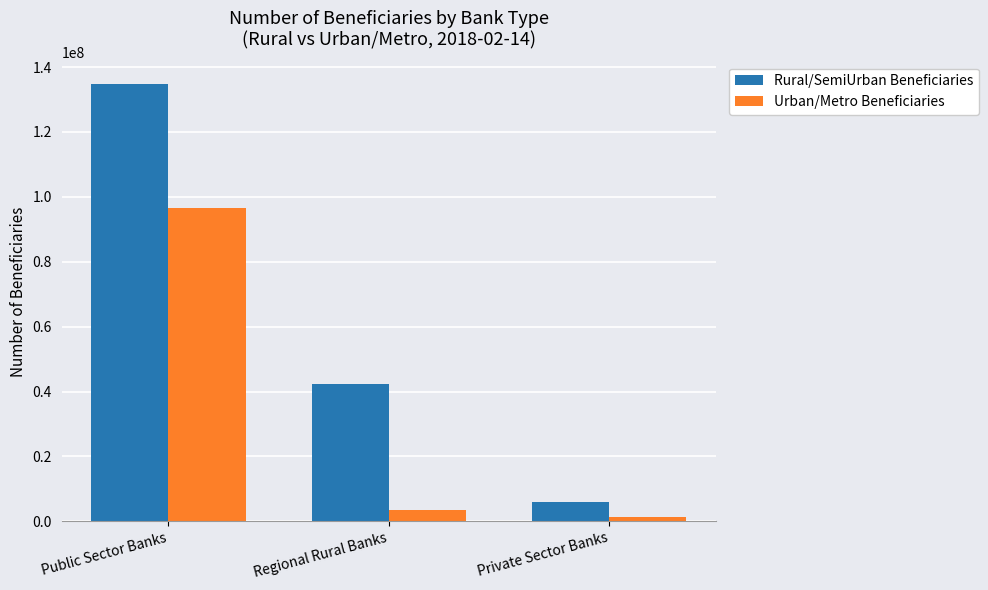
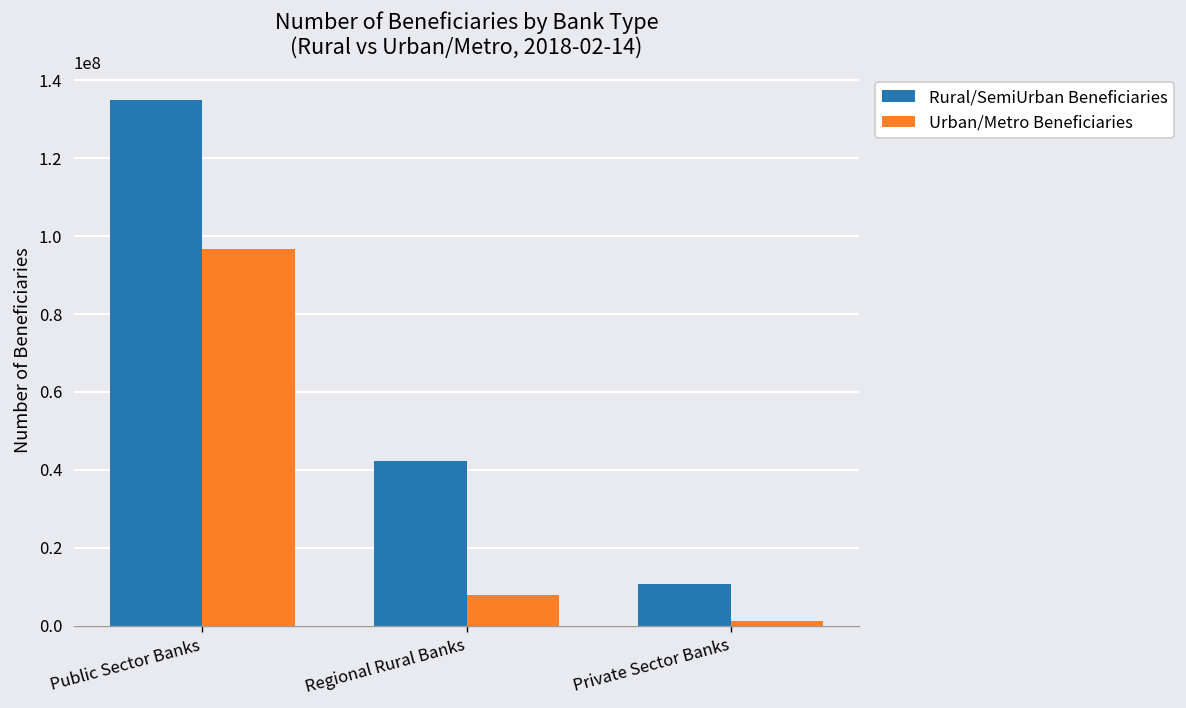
Urban/Metro Beneficiaries, Regional Rural Banks: 3000000 -> 8000000
Rural/SemiUrban Beneficiaries, Private Sector Banks: 6000000 -> 11000000
